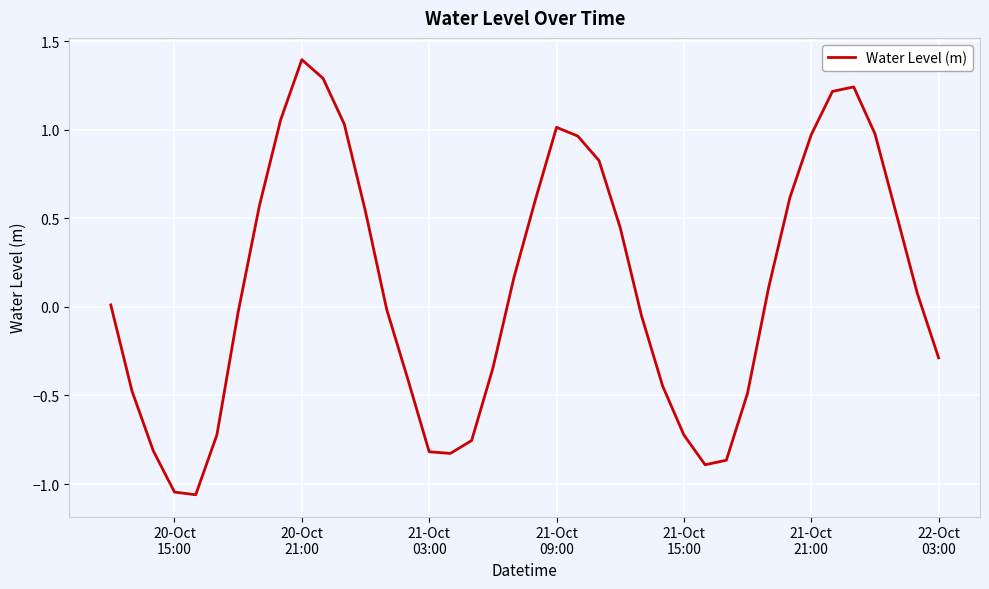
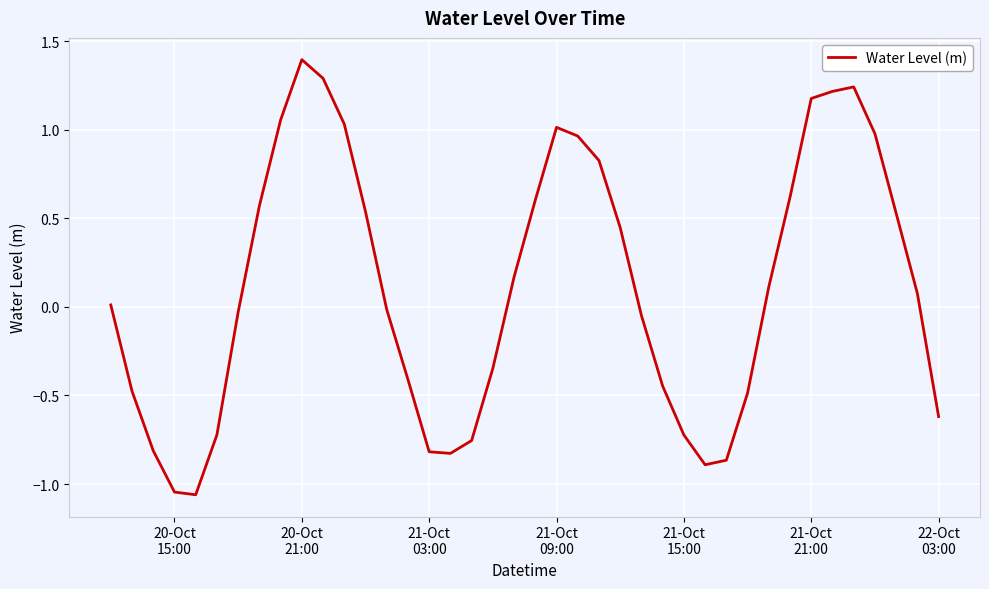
21-Oct 21:00: 0.97 -> 1.18
22-Oct 03:00: -0.29 -> -0.62
